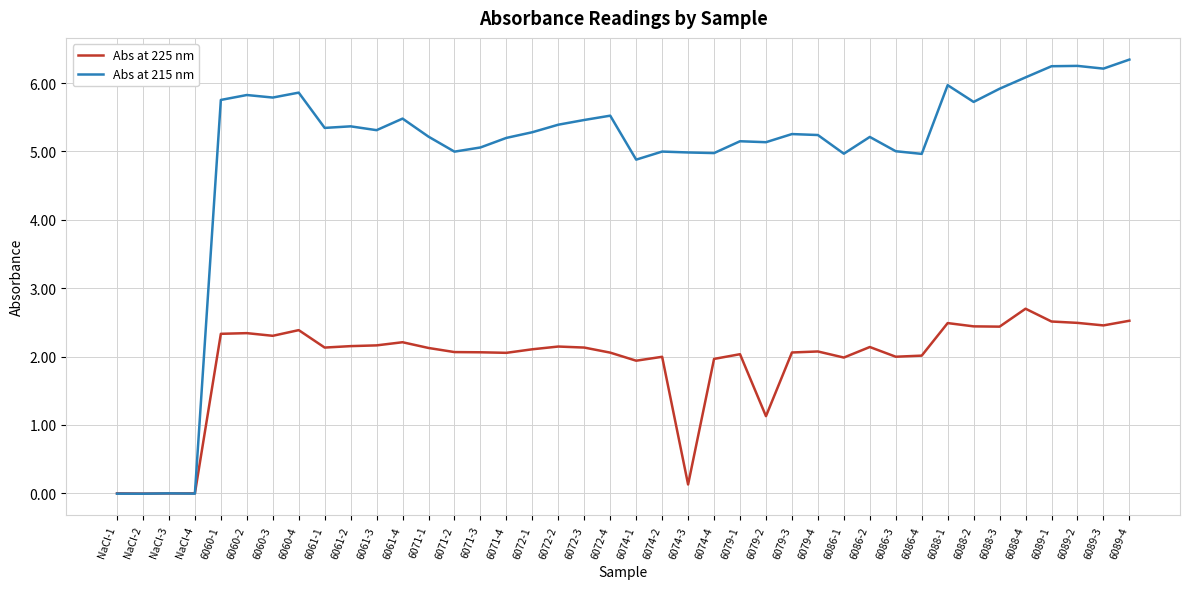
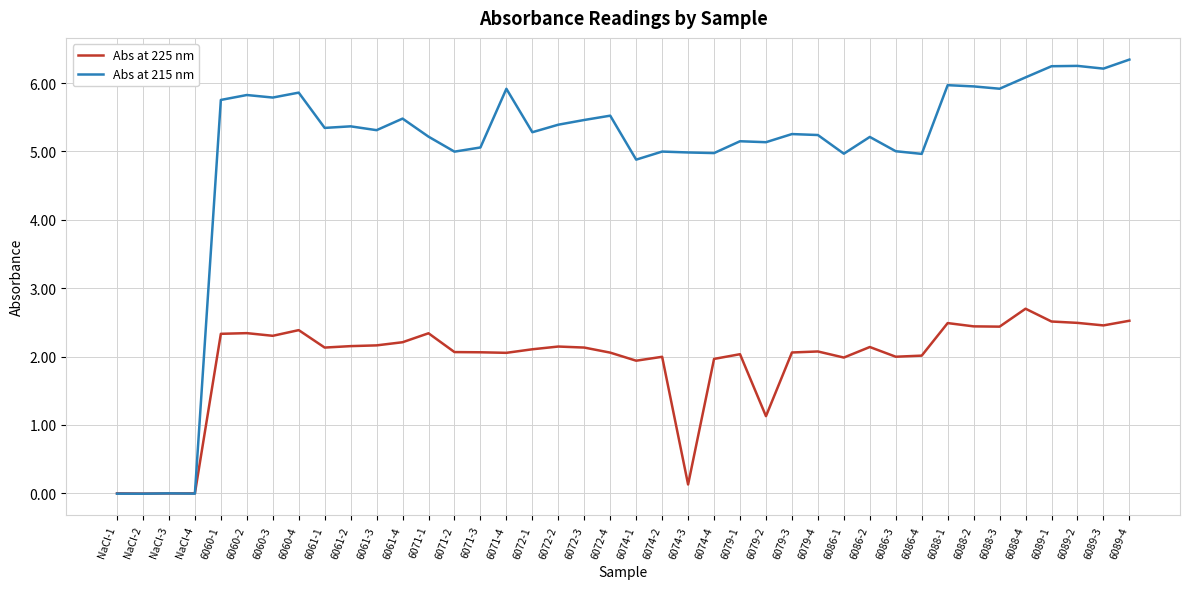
Abs at 225 nm, 6071-1: 2.1 -> 2.3
Abs at 215 nm, 6071-4: 5.2 -> 5.9
Abs at 215 nm, 6088-2: 5.7 -> 6.0
